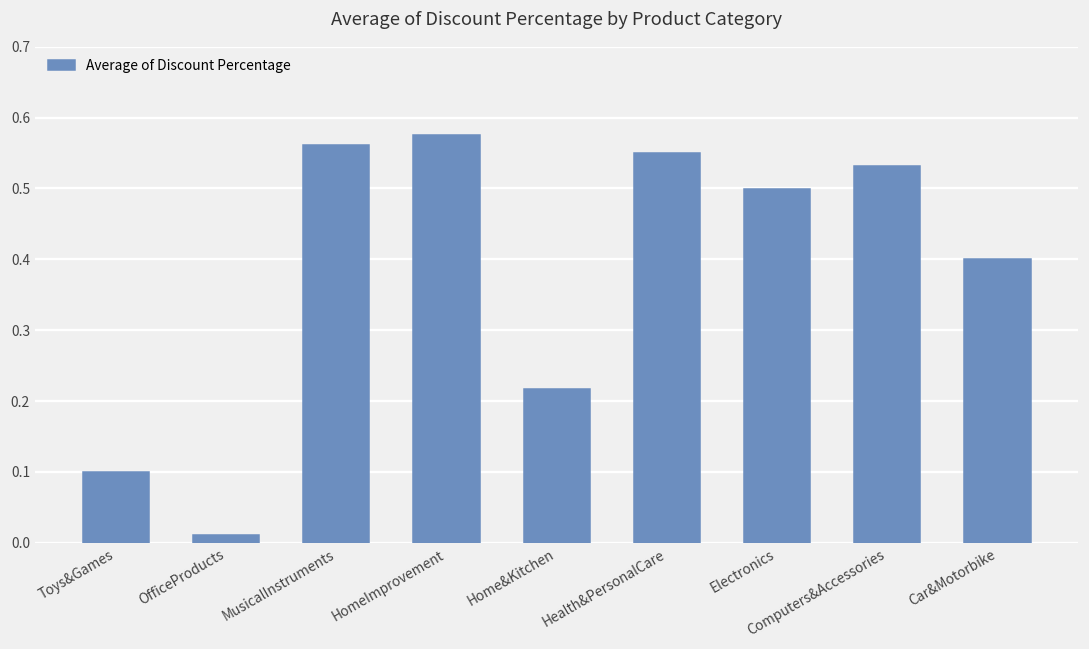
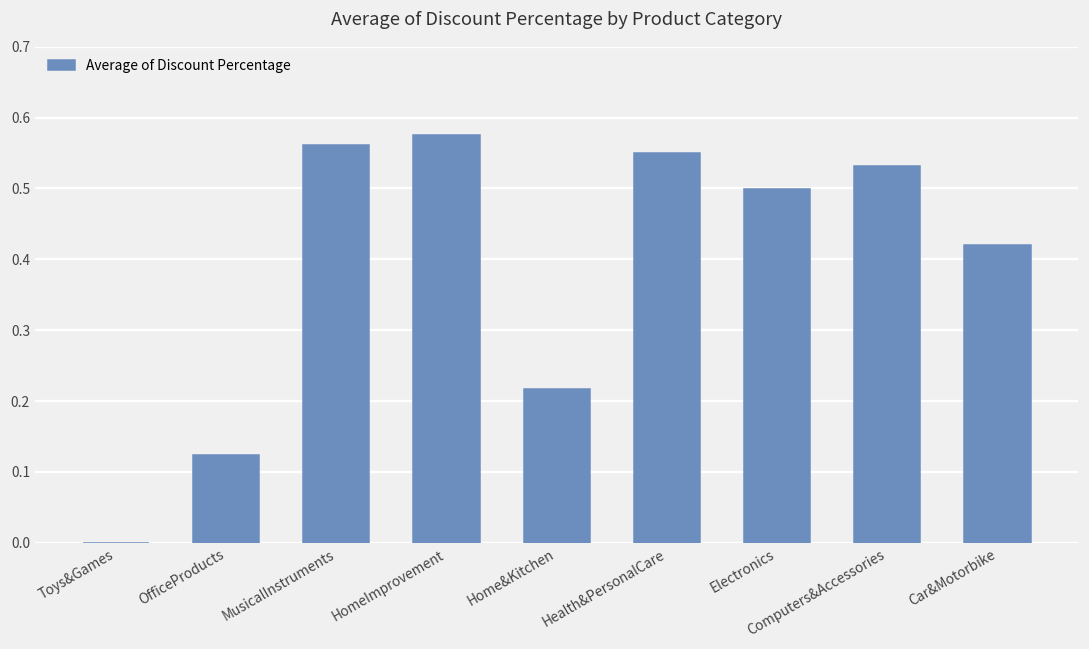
Toys&Games: 0.1 -> 0.0
OfficeProducts: 0.01 -> 0.12
Car&Motorbike: 0.40 -> 0.42
